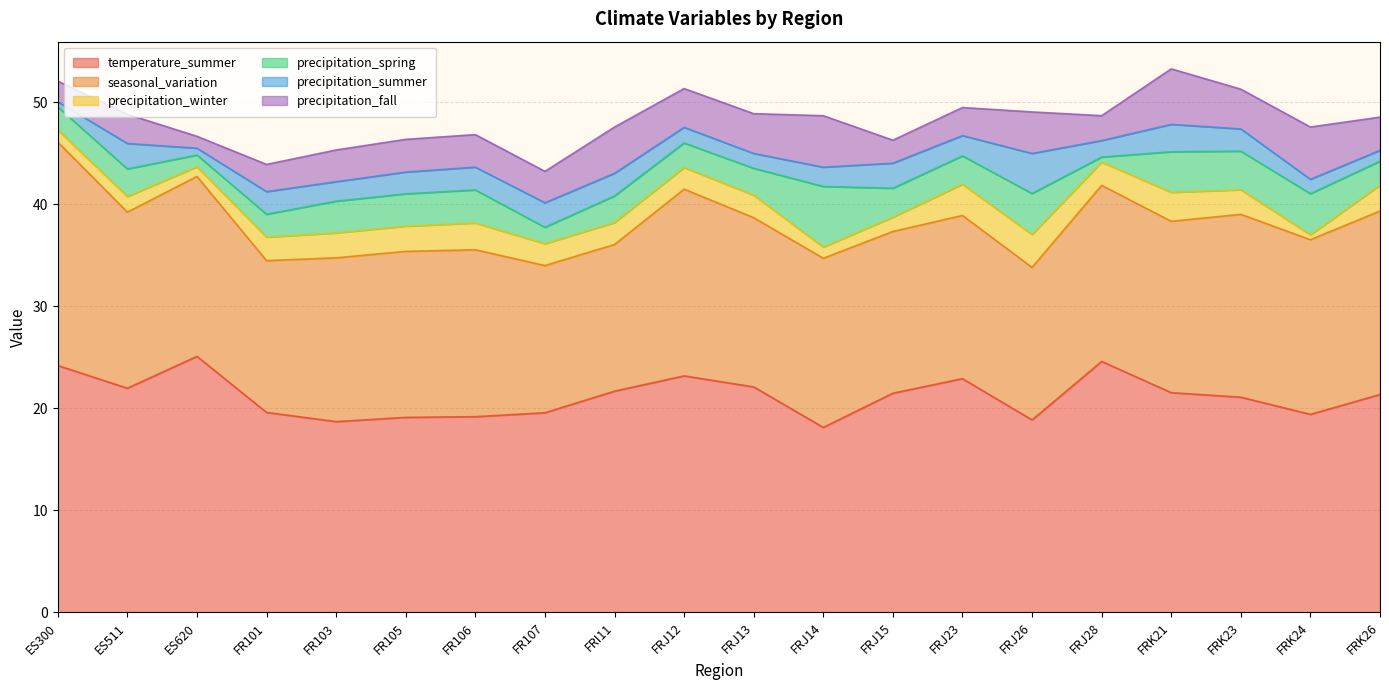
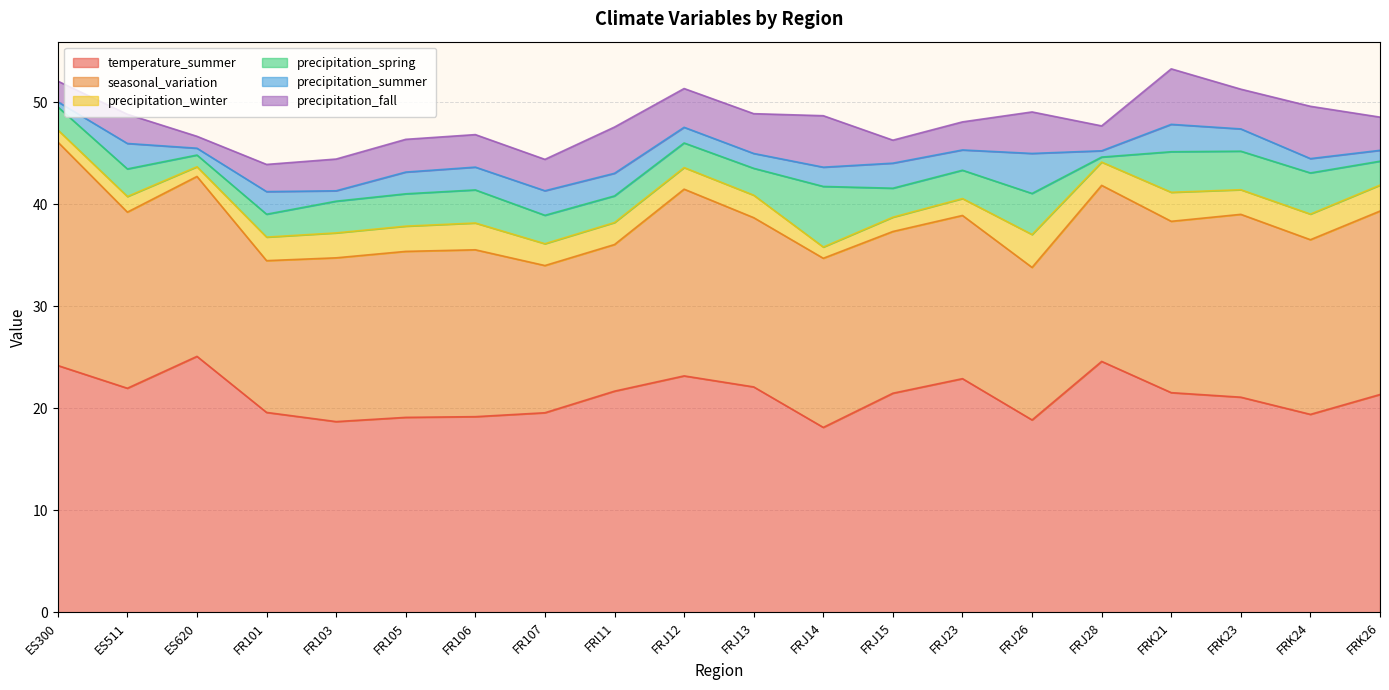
precipitation_summer, FR103: 1.9 -> 1.0
precipitation_spring, FR107: 1.6 -> 2.8
precipitation_winter, FRJ23: 3.1 -> 1.7
precipitation_summer, FRJ28: 1.6 -> 0.6
precipitation_winter, FRK24: 0.5 -> 2.5
